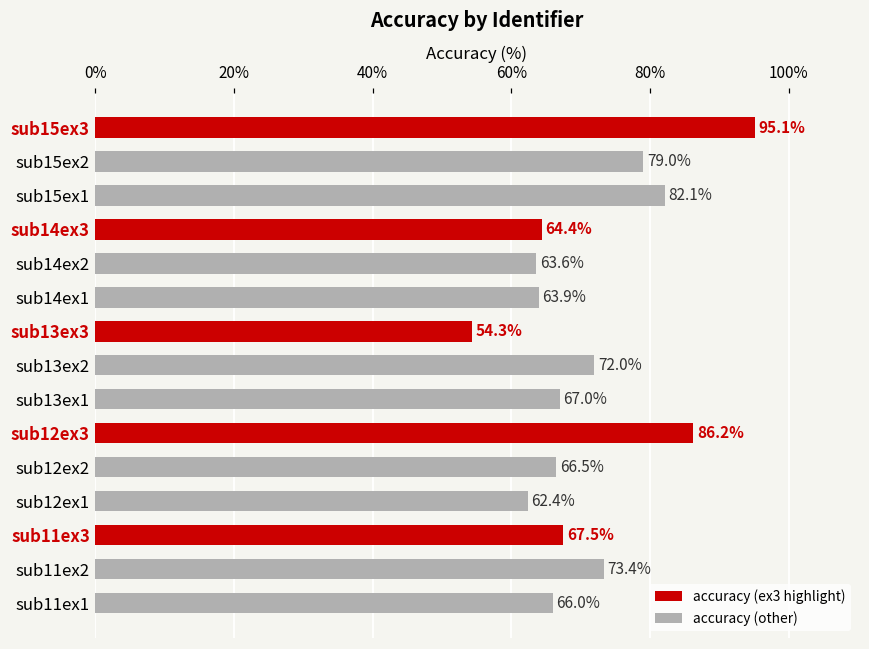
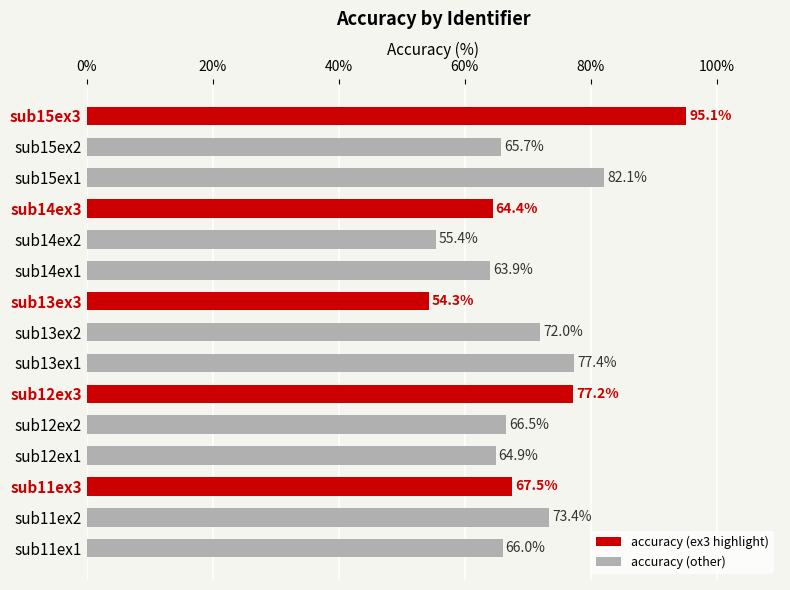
sub15ex2: 79.0% -> 65.7%
sub14ex2: 63.6% -> 55.4%
sub13ex1: 67.0% -> 77.4%
sub12ex3: 86.2% -> 77.2%
sub12ex1: 62.4% -> 64.9%
